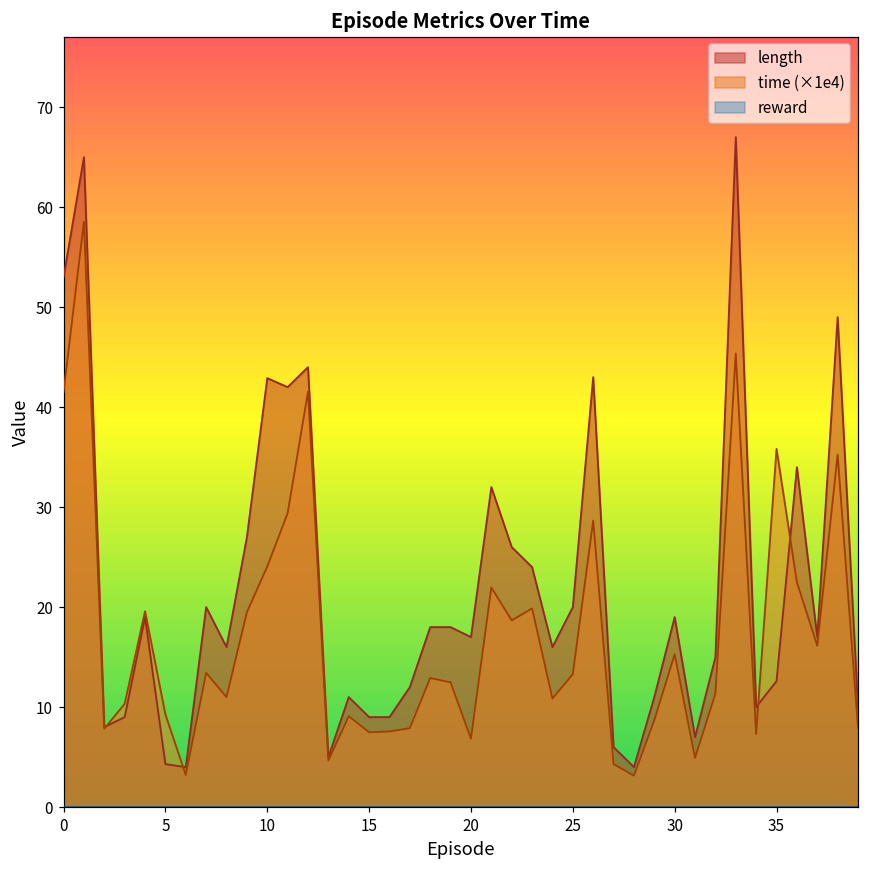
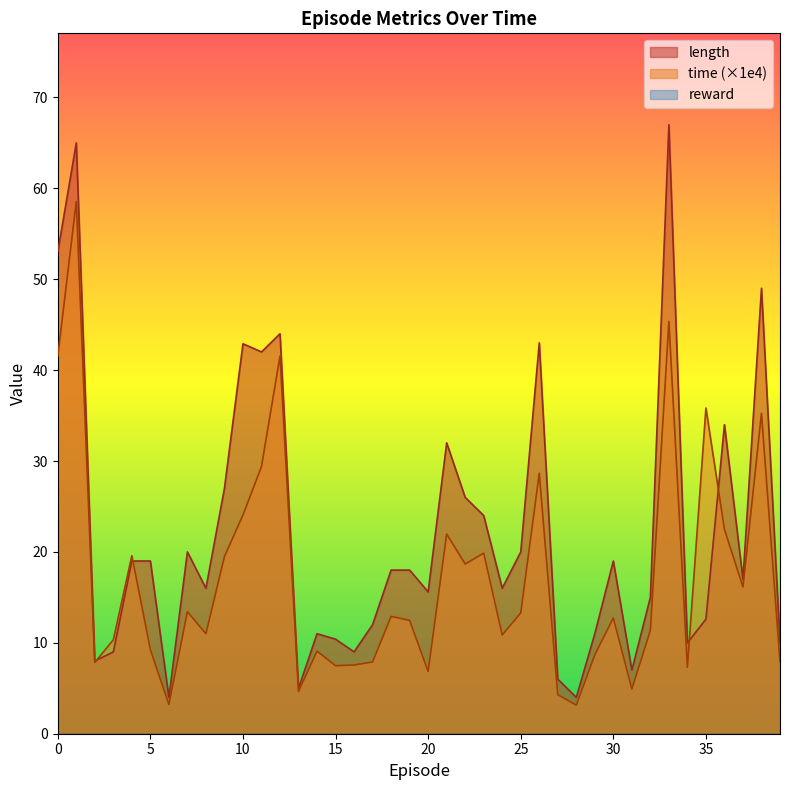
length, 5: 4 -> 19
length, 15: 9 -> 10
length, 20: 17 -> 16
time (×1e4), 30: 15 -> 13
